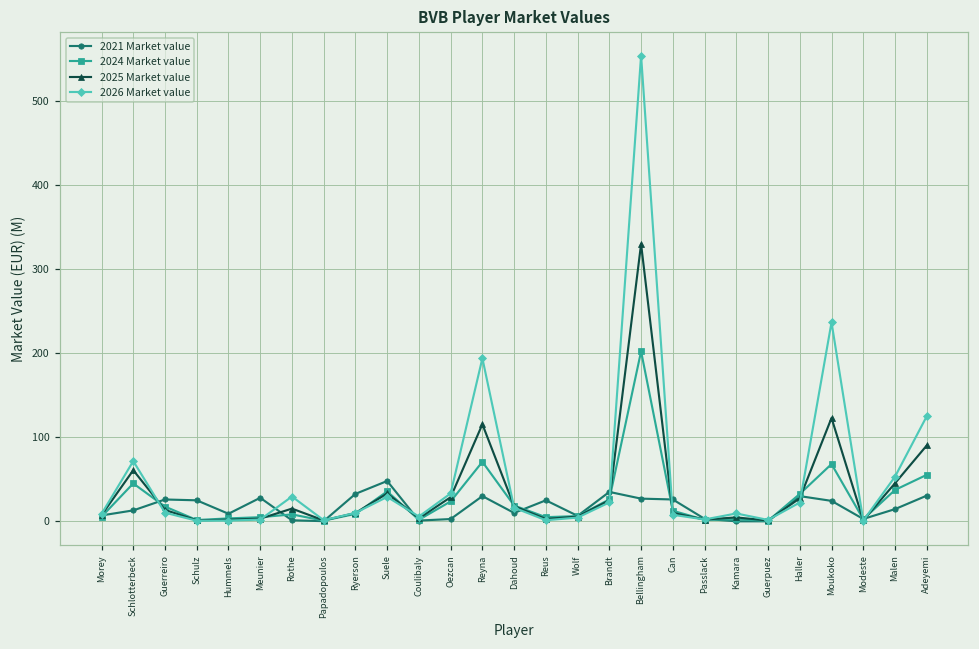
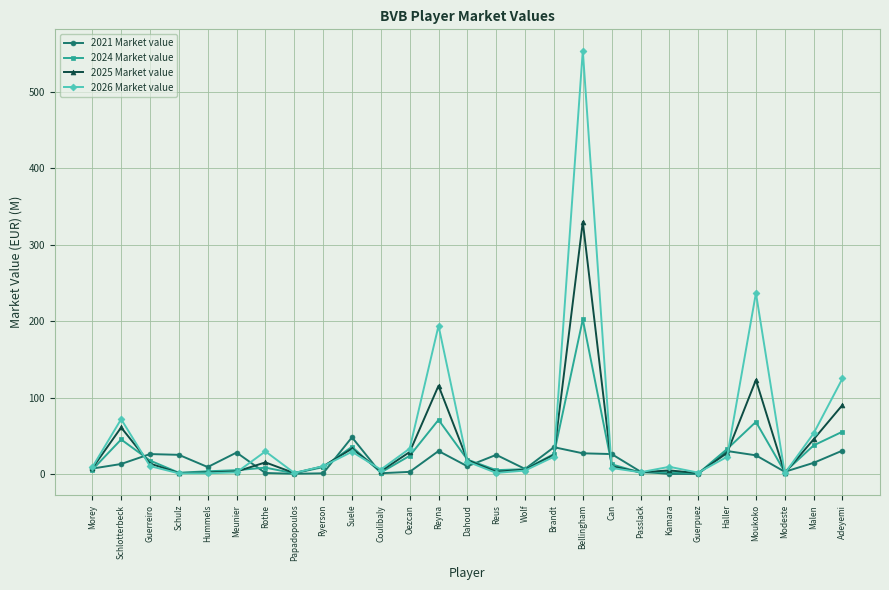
2021 Market value, Ryerson: 30 -> 0
